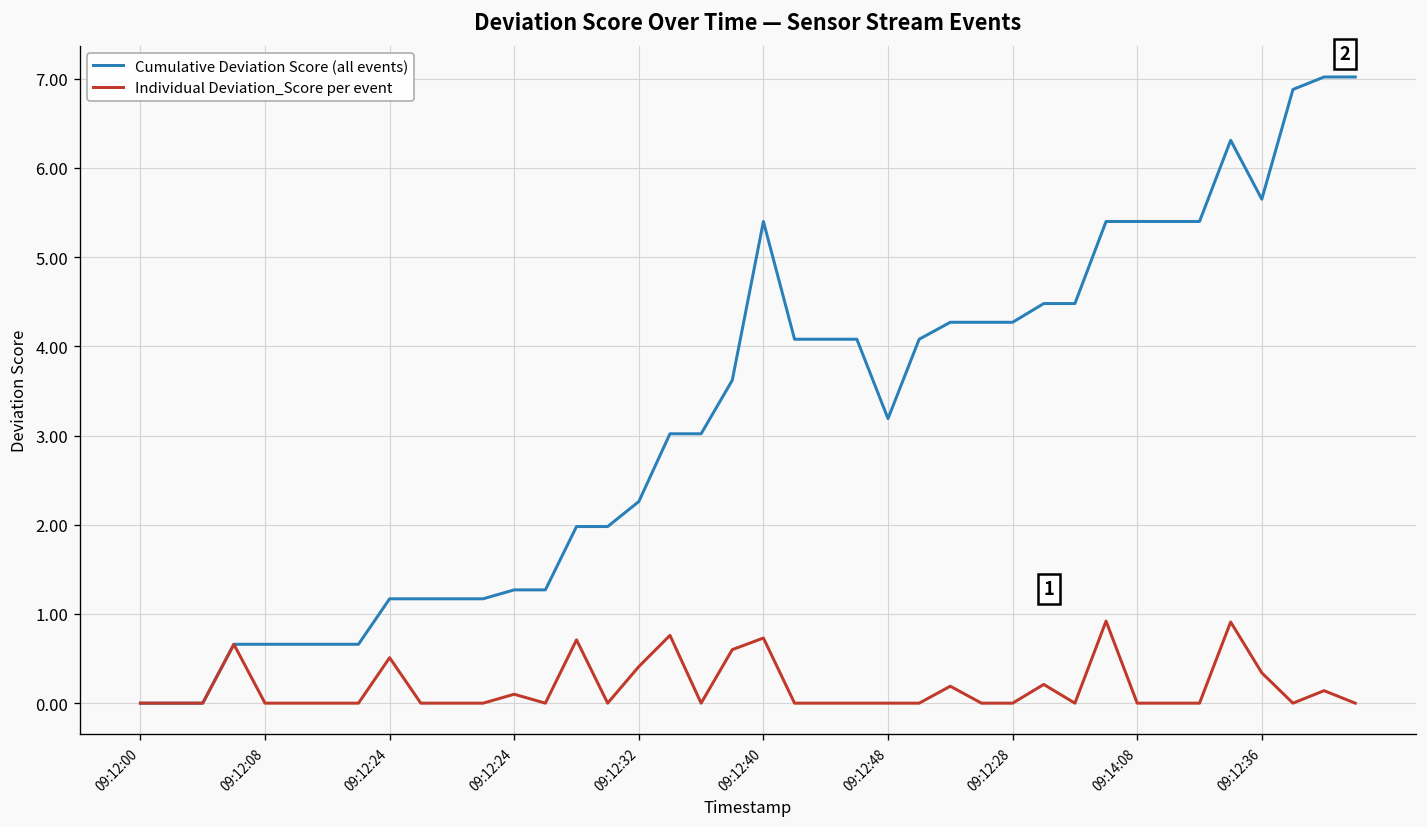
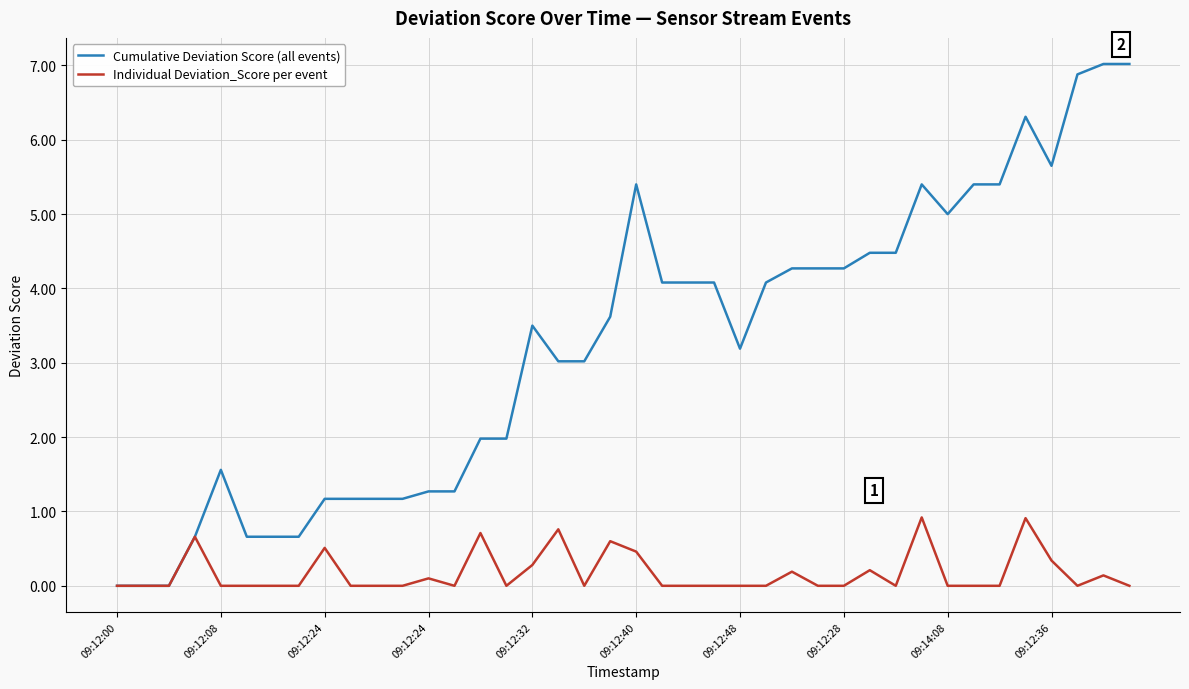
Cumulative Deviation Score (all events), 09:12:08: 0.7 -> 1.6
Cumulative Deviation Score (all events), 09:12:32: 2.3 -> 3.5
Individual Deviation_Score per event, 09:12:32: 0.4 -> 0.3
Individual Deviation_Score per event, 09:12:40: 0.7 -> 0.5
Cumulative Deviation Score (all events), 09:14:08: 5.4 -> 5.0
